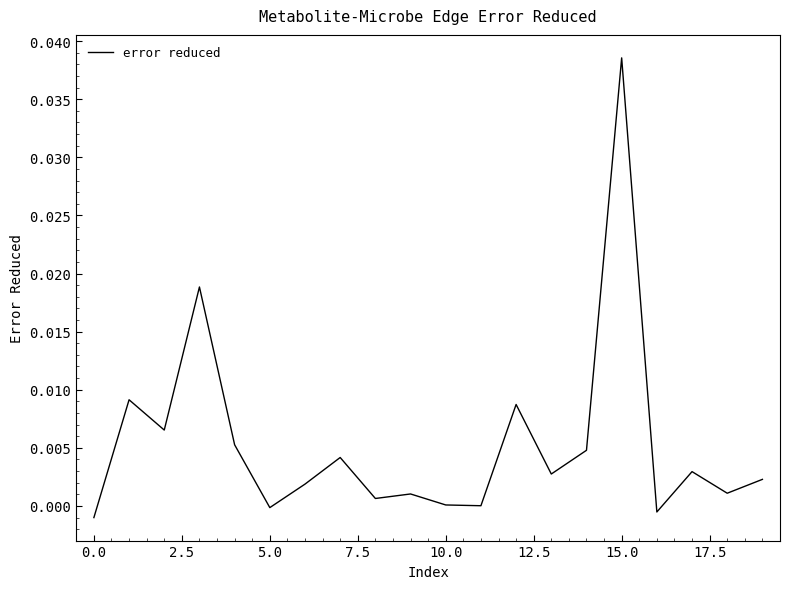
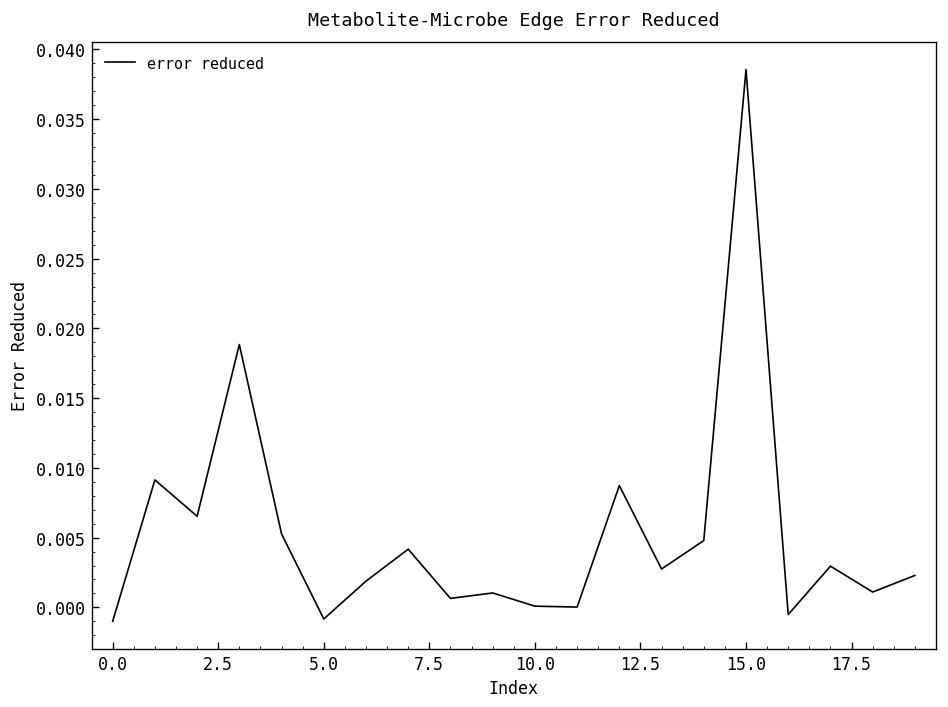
5.0: -0.0001 -> -0.0008
